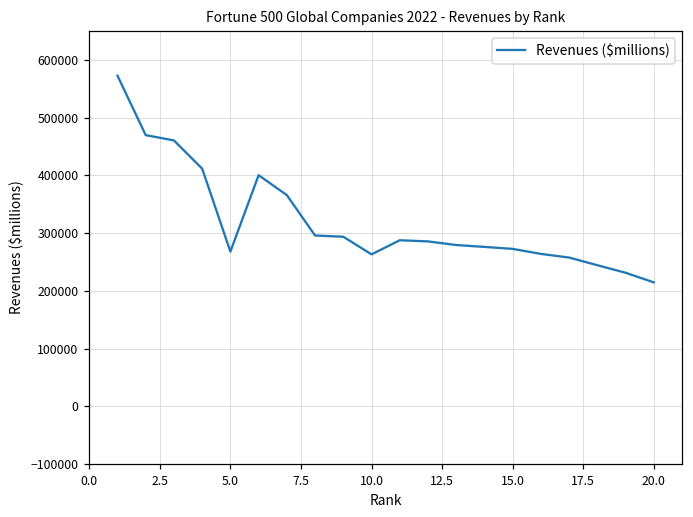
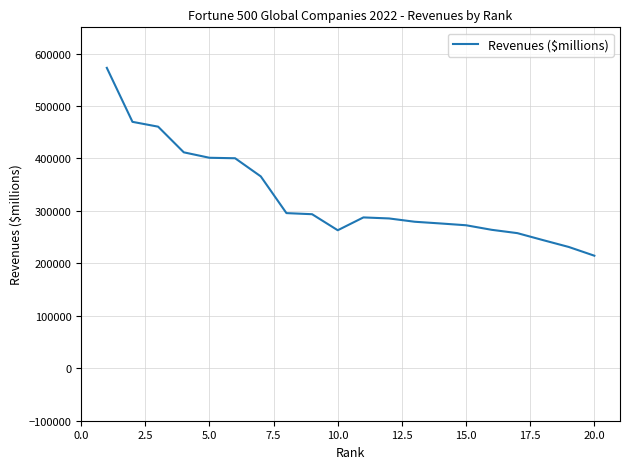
5.0: 270000 -> 400000
